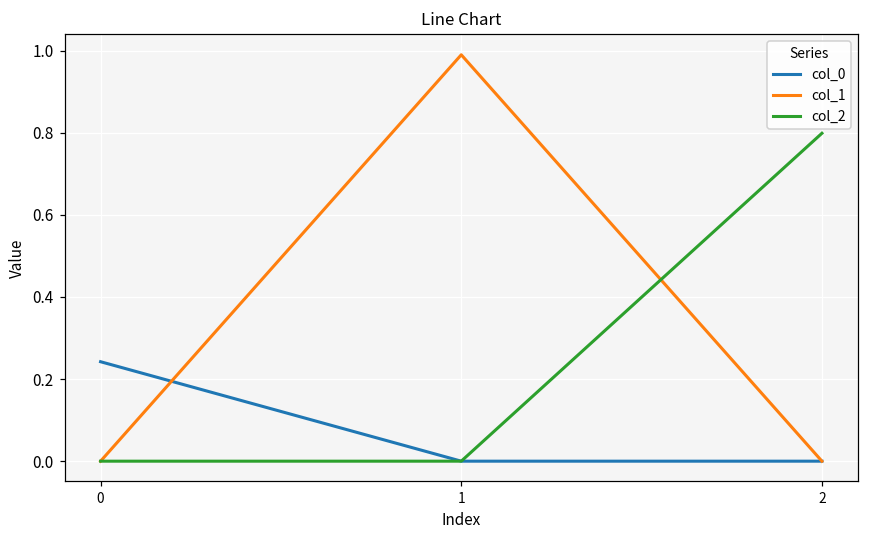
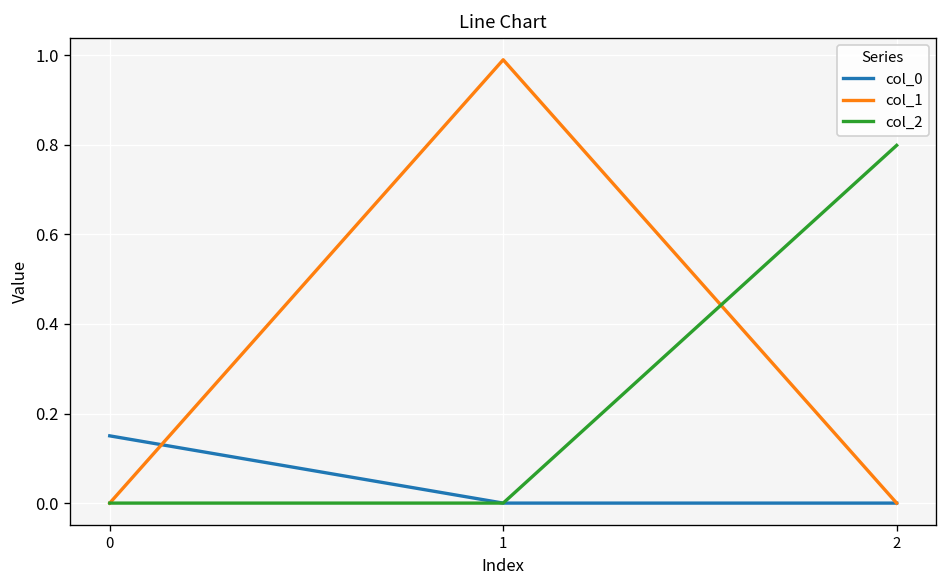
col_0, 0: 0.24 -> 0.15
